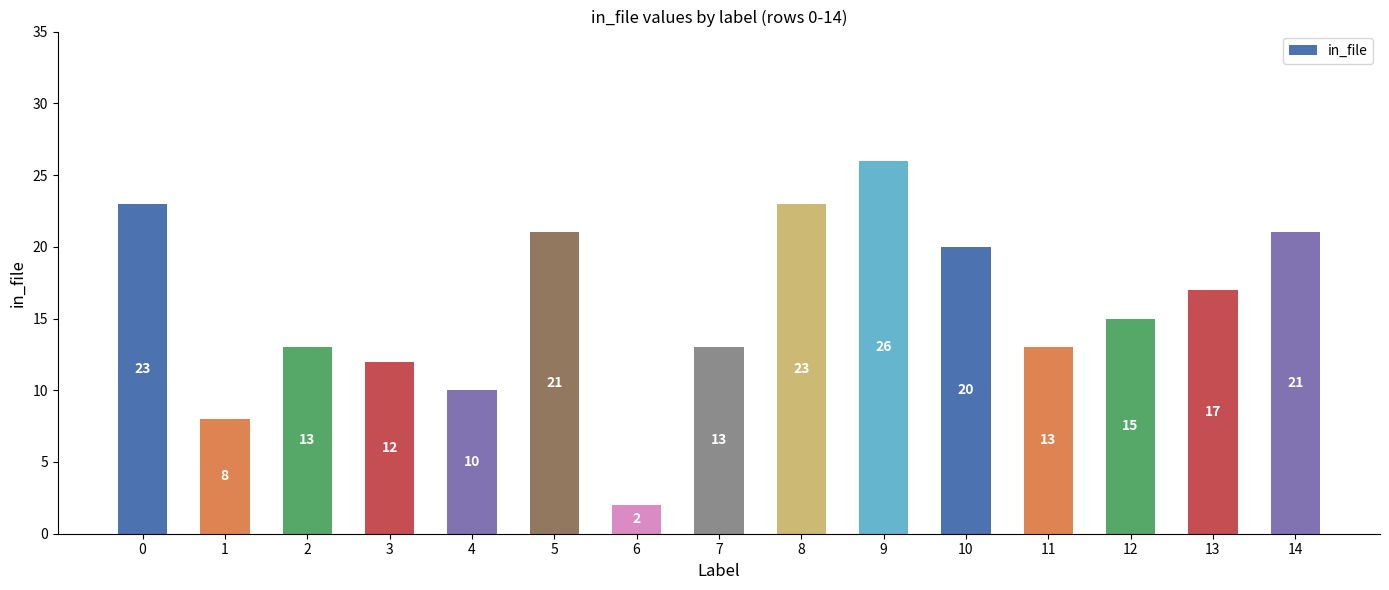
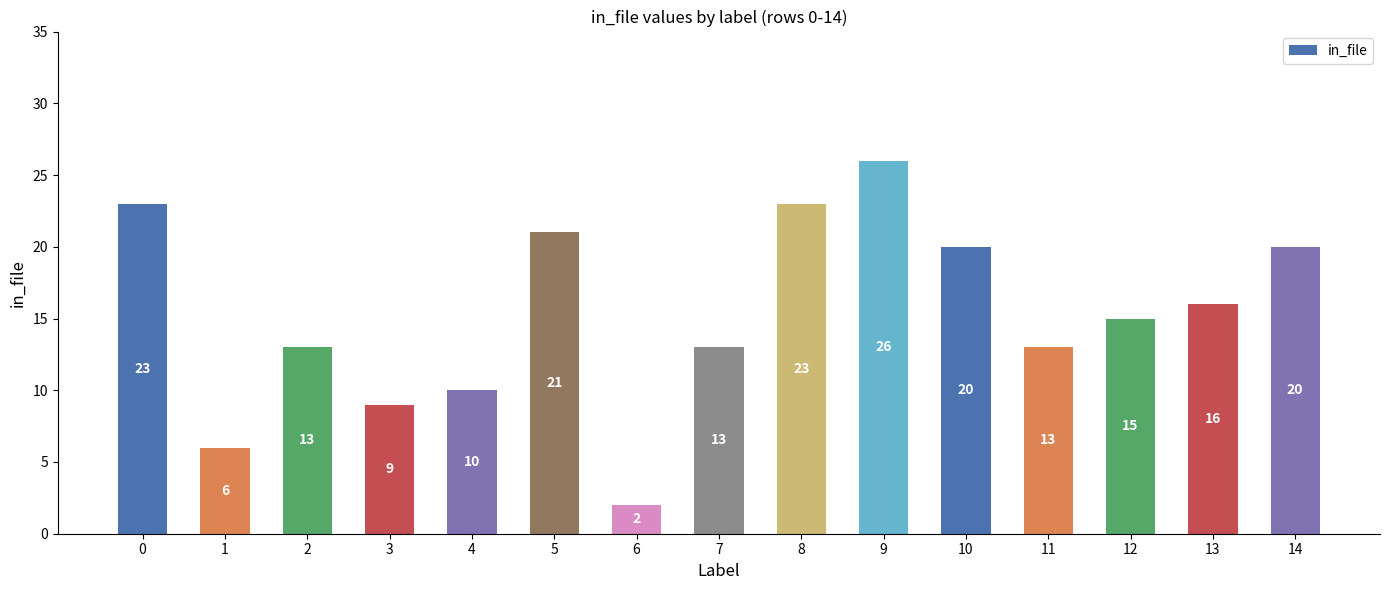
1: 8 -> 6
3: 12 -> 9
13: 17 -> 16
14: 21 -> 20
